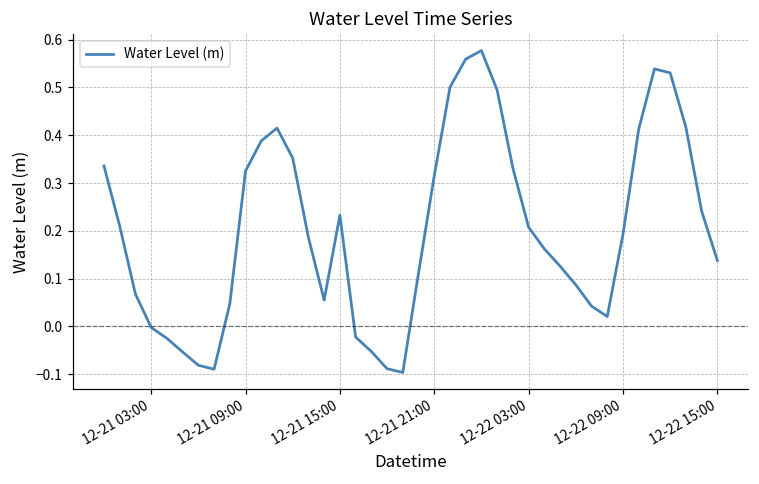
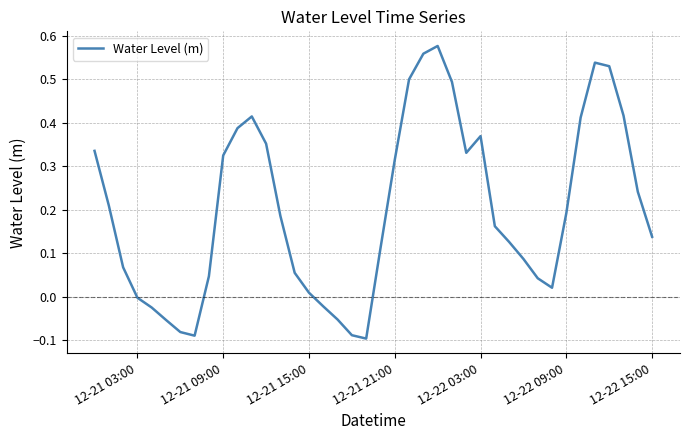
12-21 15:00: 0.23 -> 0.01
12-22 03:00: 0.21 -> 0.37
